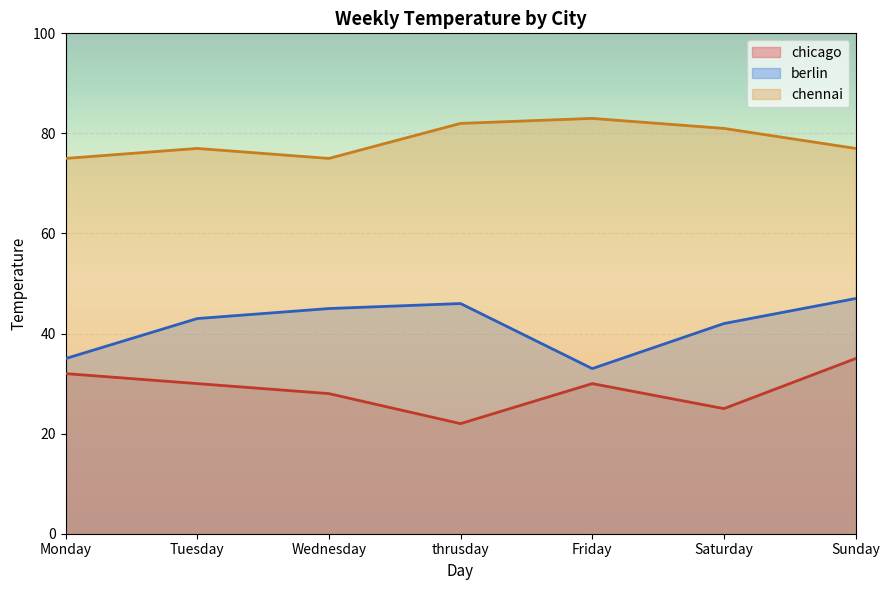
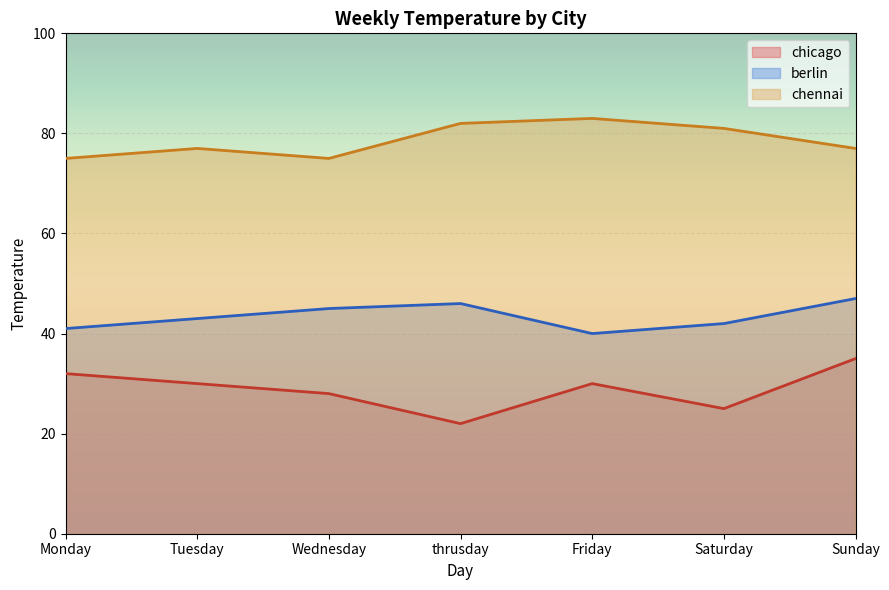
berlin, Monday: 35 -> 41
berlin, Friday: 33 -> 40
